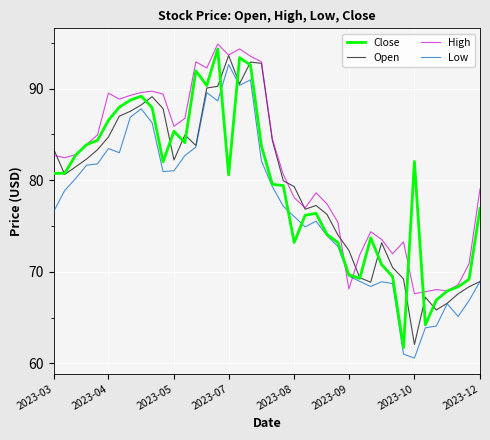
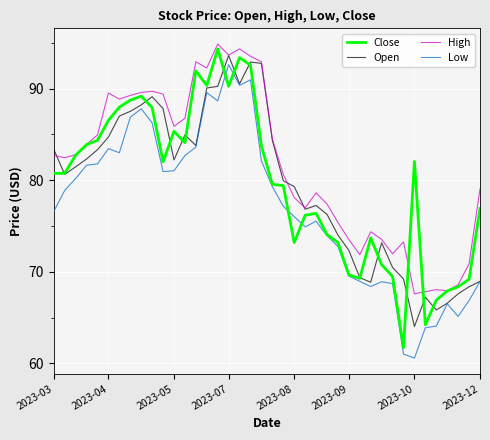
Close, 2023-07: 81 -> 90
High, 2023-09: 68 -> 74
Open, 2023-10: 62 -> 64
